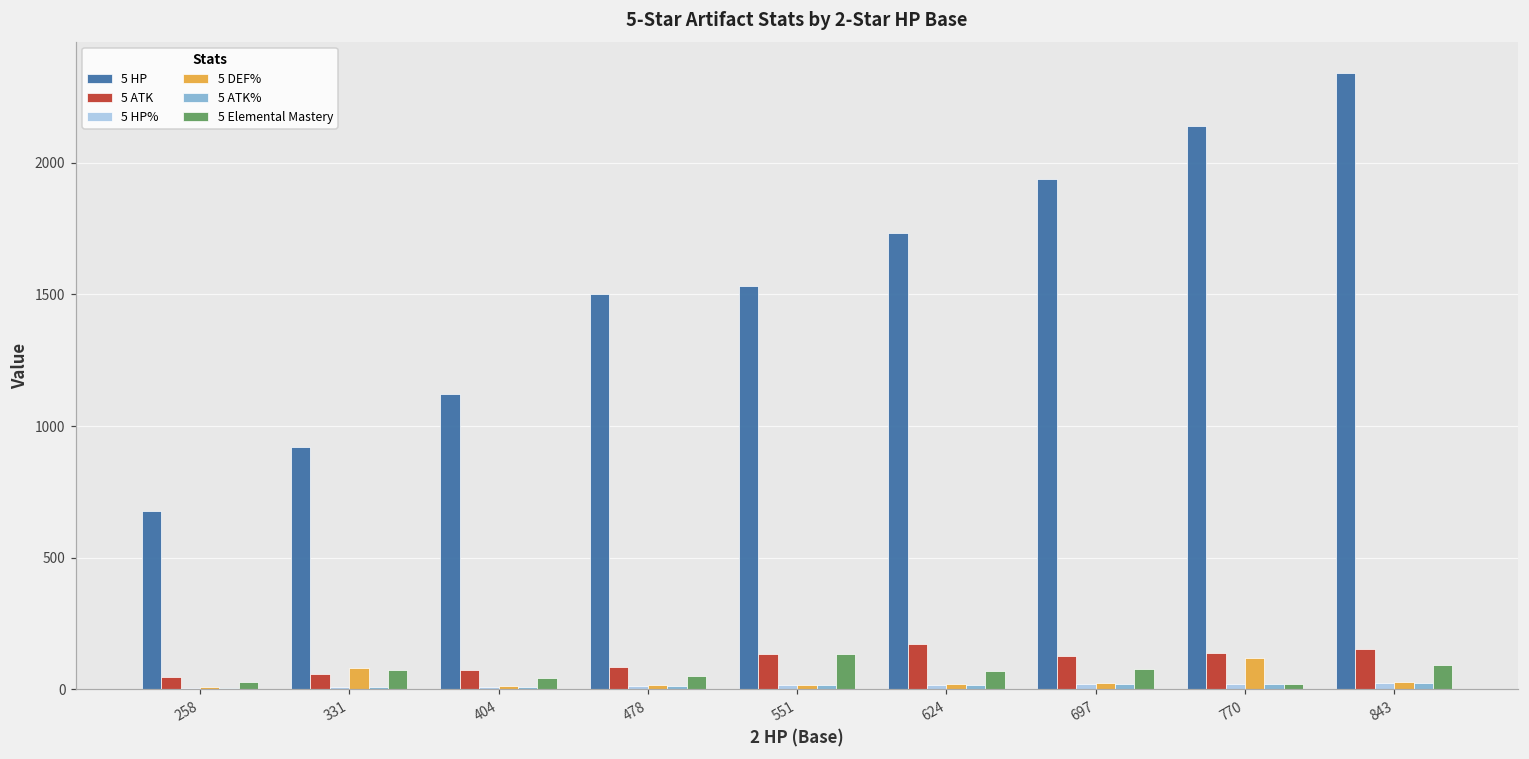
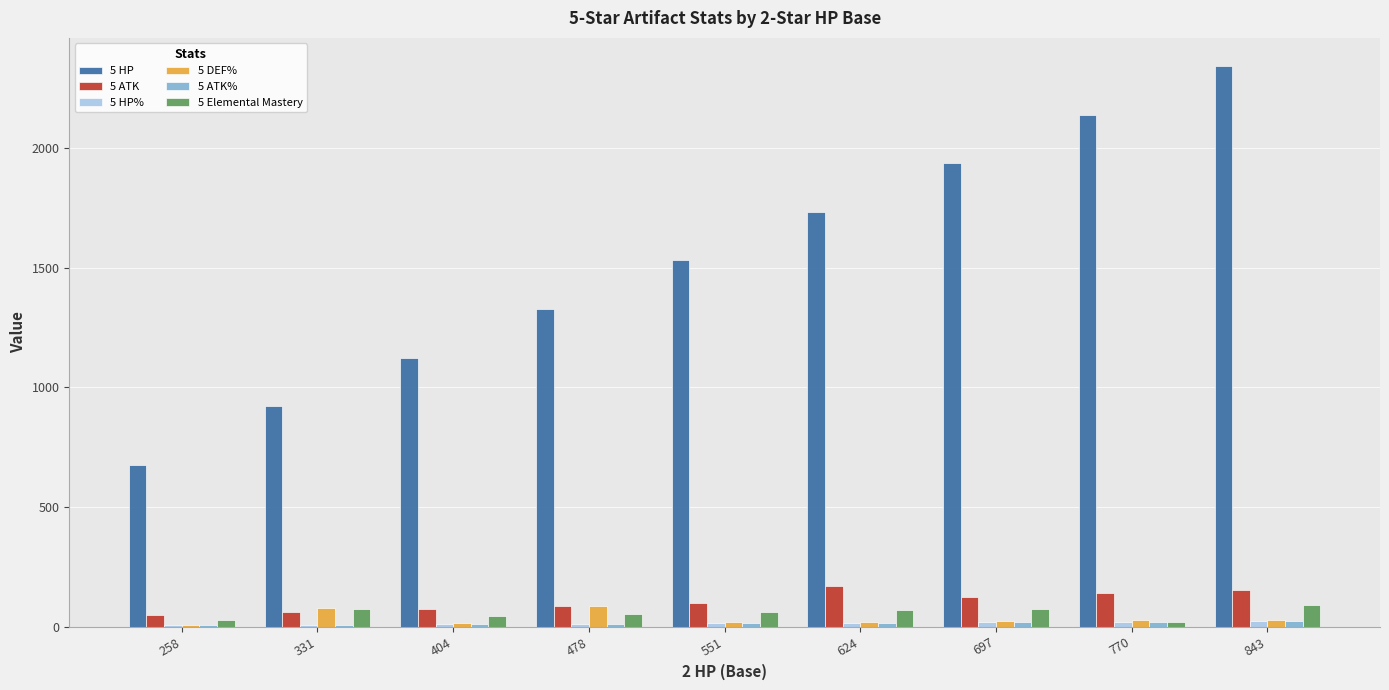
5 HP, 478: 1500 -> 1330
5 DEF%, 478: 20 -> 80
5 ATK, 551: 130 -> 100
5 Elemental Mastery, 551: 130 -> 60
5 DEF%, 770: 120 -> 30
